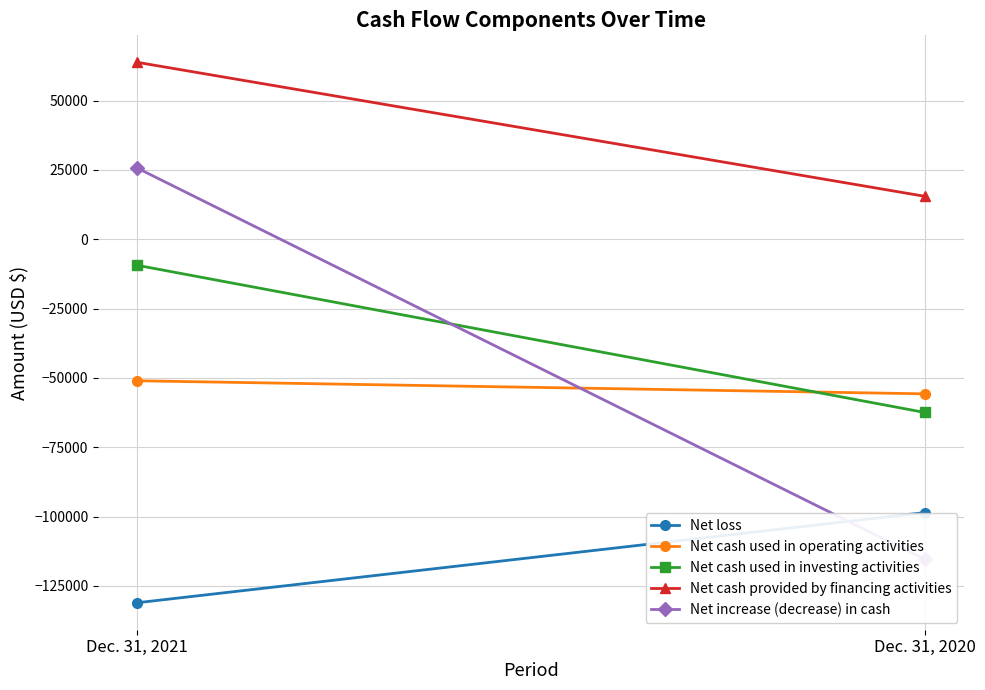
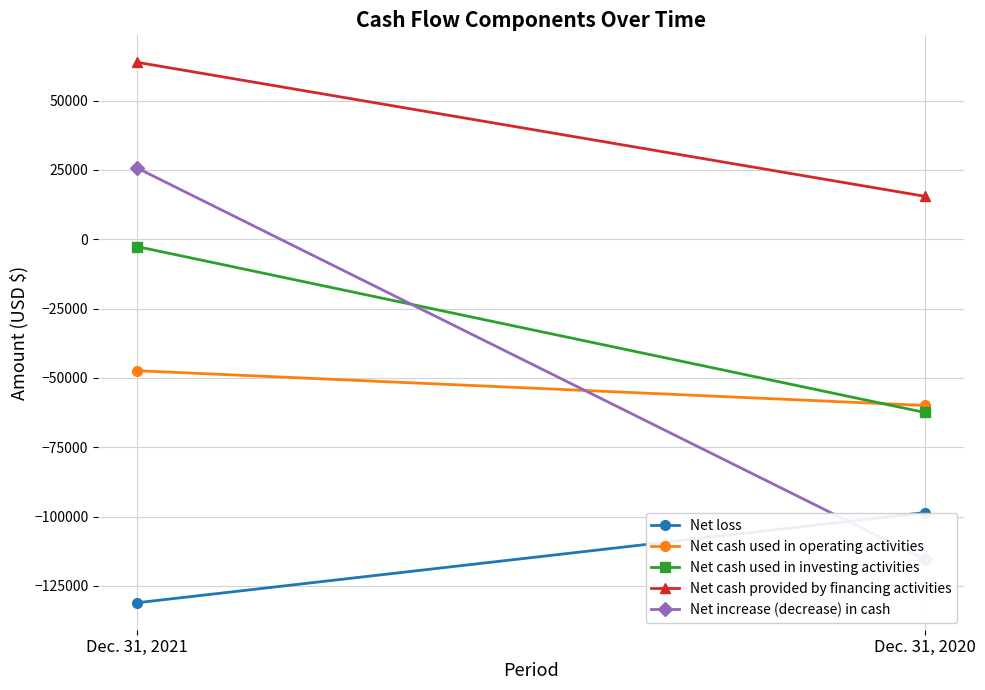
Net cash used in operating activities, Dec. 31, 2021: -51000 -> -47000
Net cash used in investing activities, Dec. 31, 2021: -9000 -> -3000
Net cash used in operating activities, Dec. 31, 2020: -56000 -> -60000
